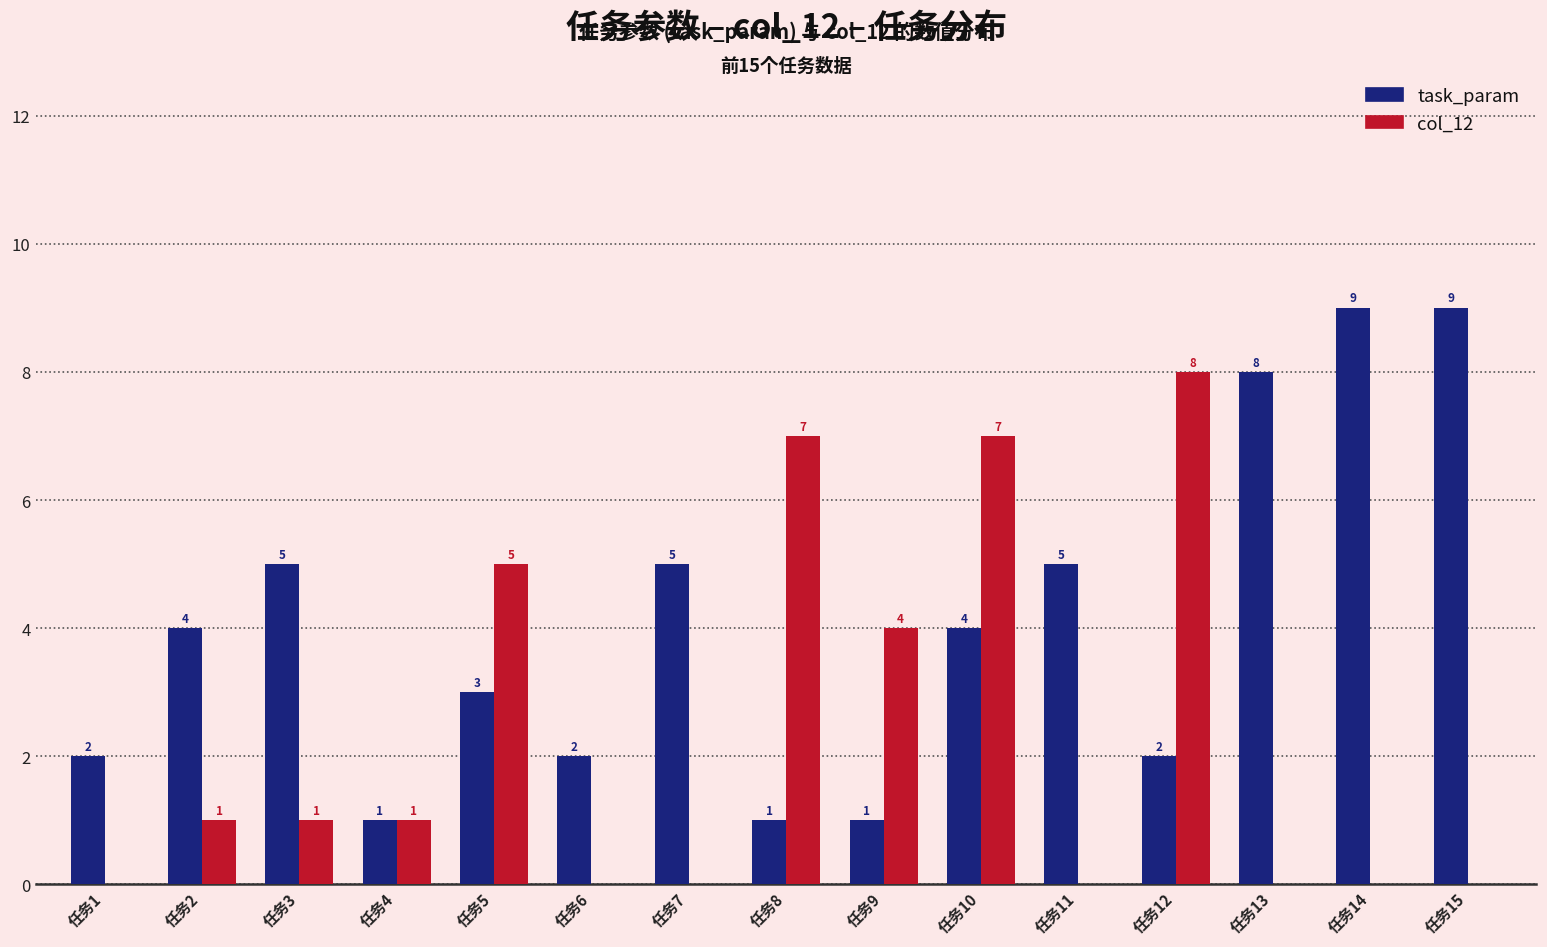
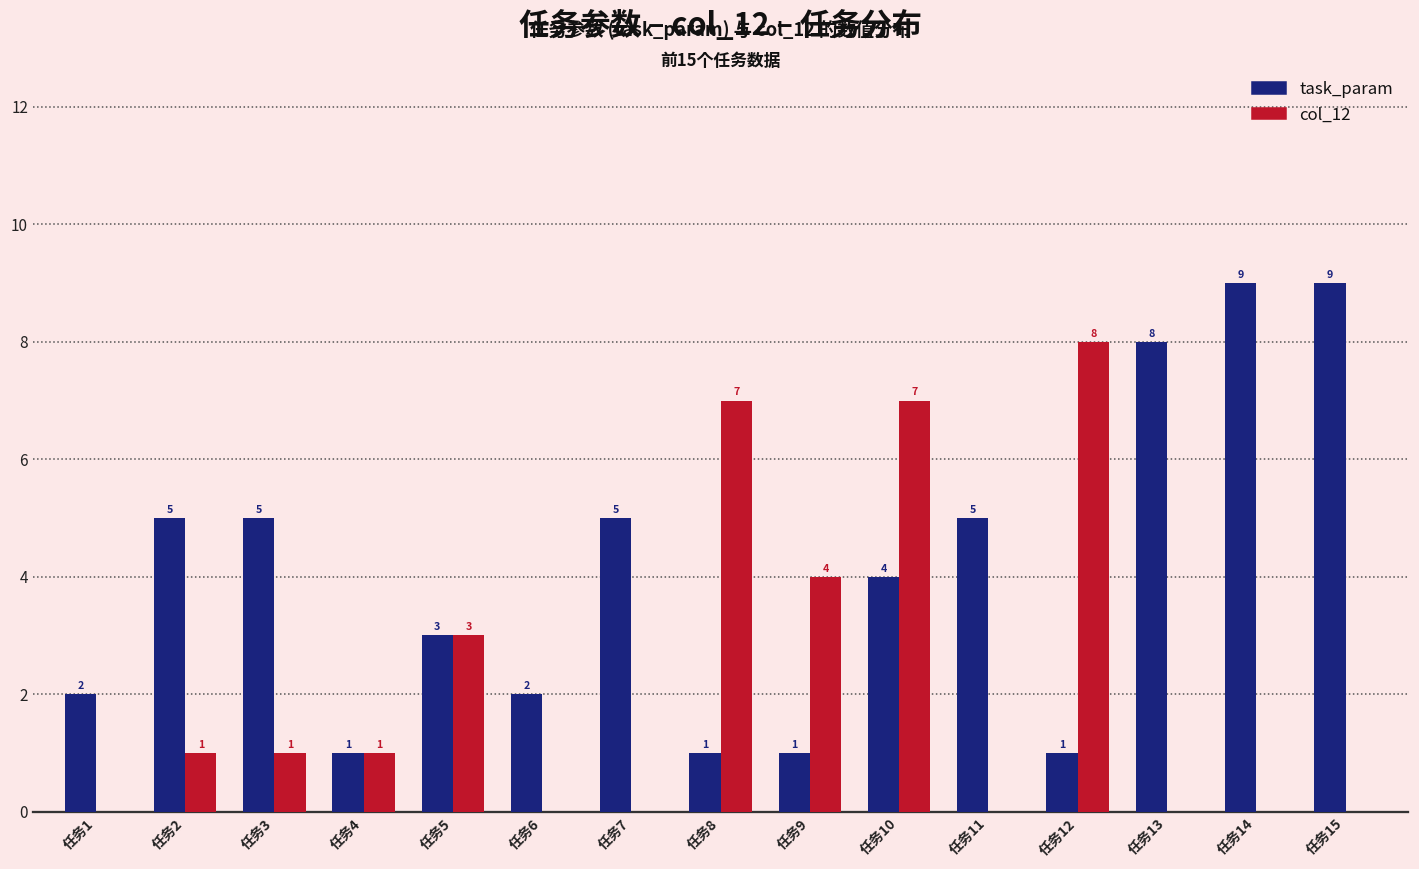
task_param, 任务2: 4 -> 5
col_12, 任务5: 5 -> 3
task_param, 任务12: 2 -> 1
